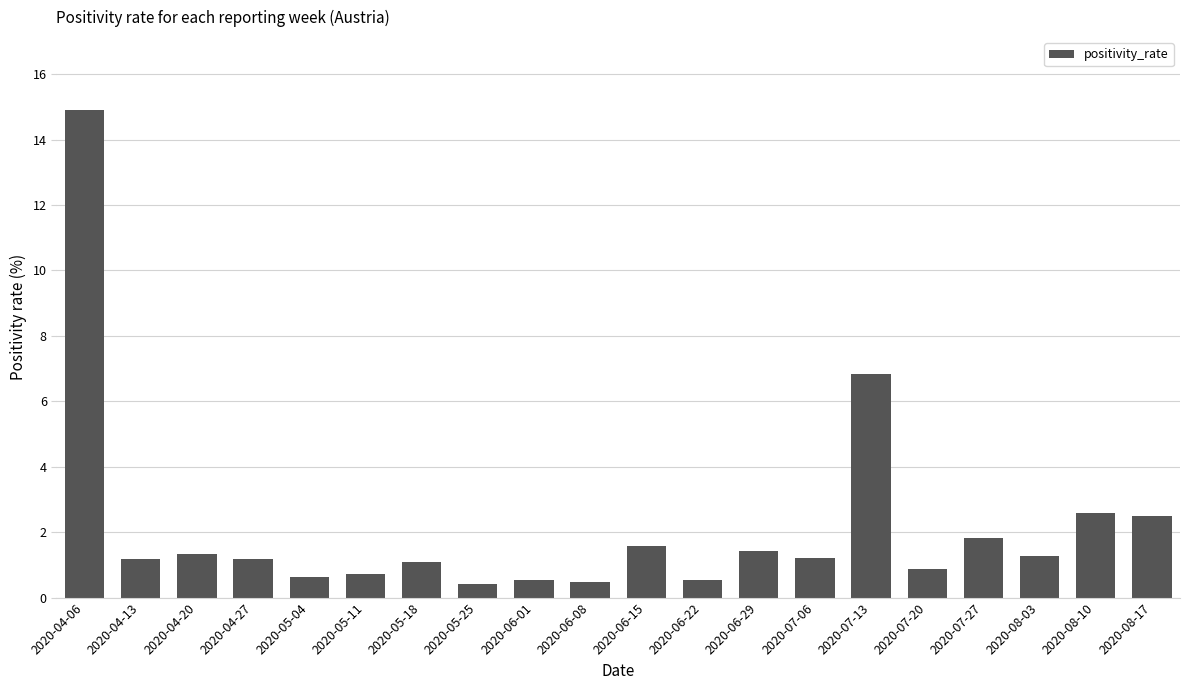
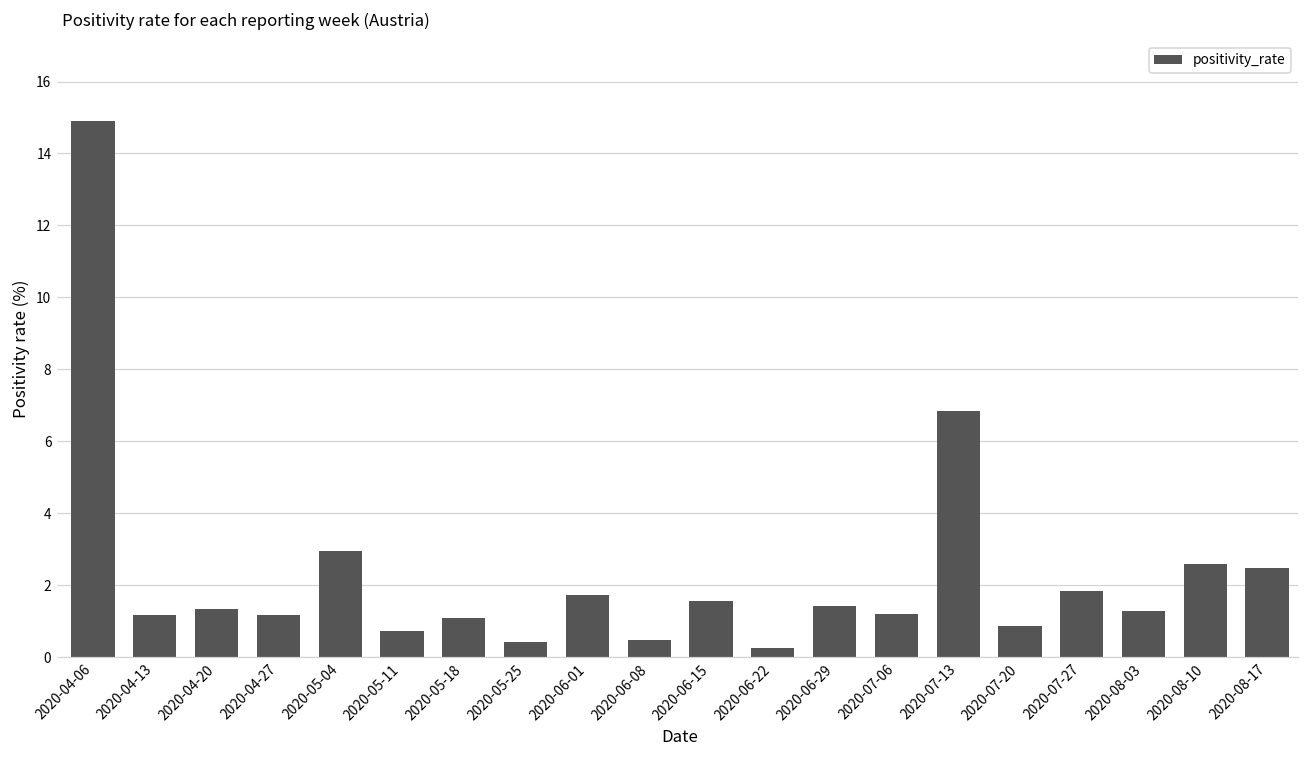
2020-05-04: 0.6 -> 3.0
2020-06-01: 0.6 -> 1.7
2020-06-22: 0.5 -> 0.3
